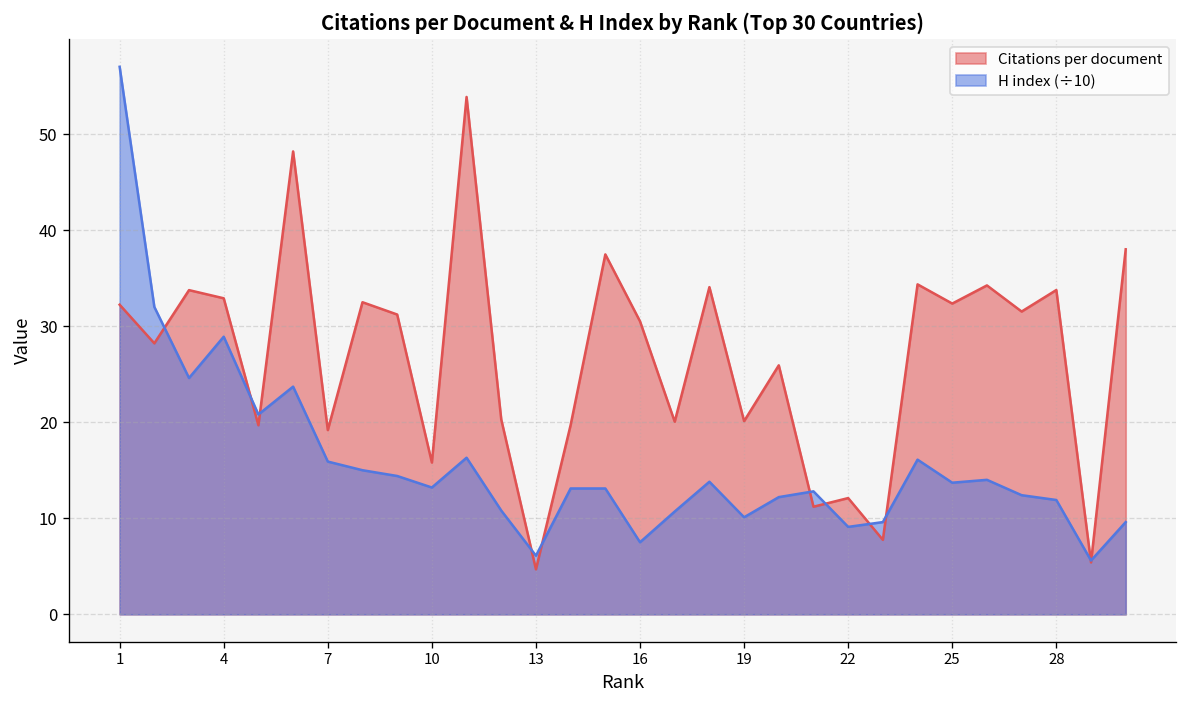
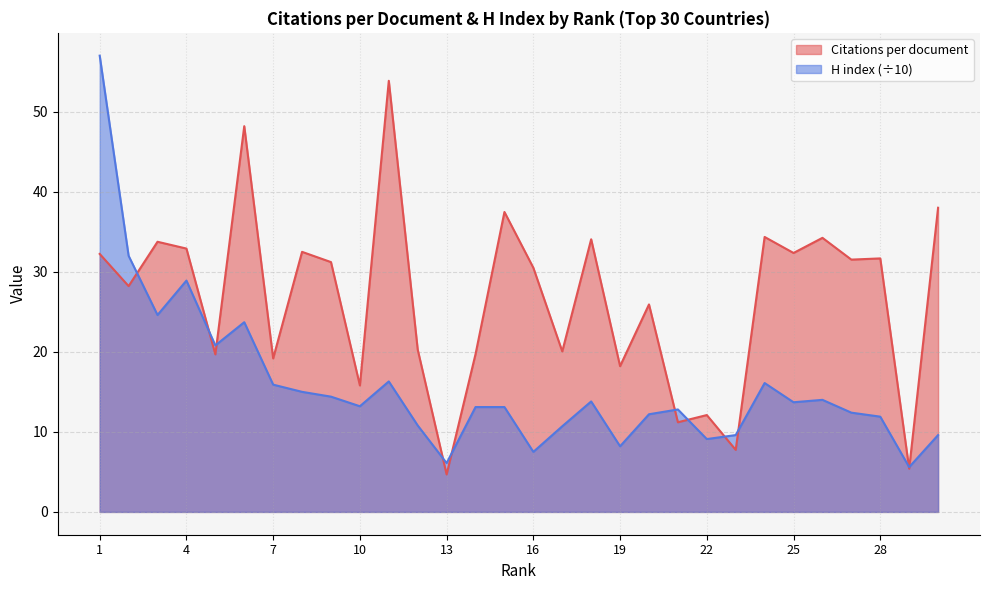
Citations per document, 19: 20 -> 18
H index (÷10), 19: 10 -> 8
Citations per document, 28: 34 -> 32
